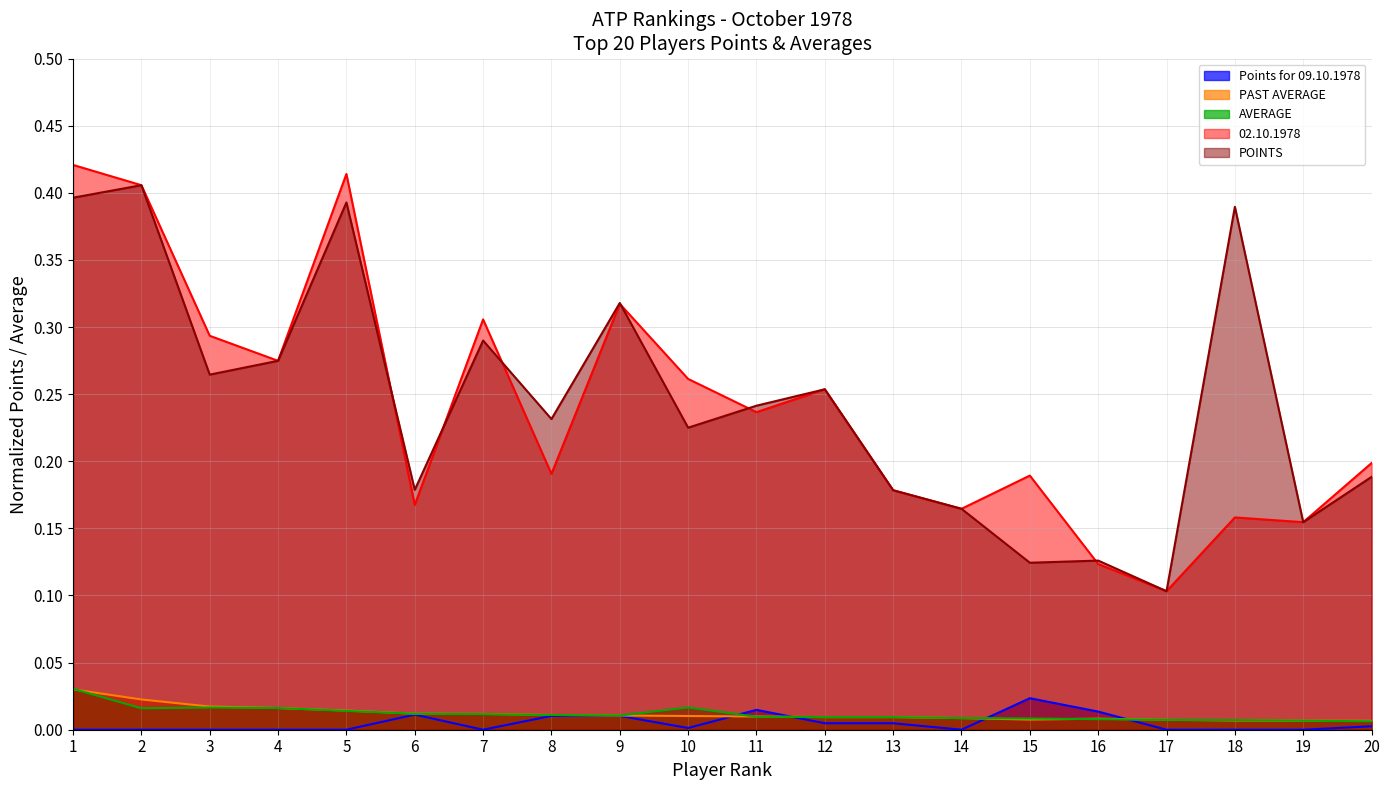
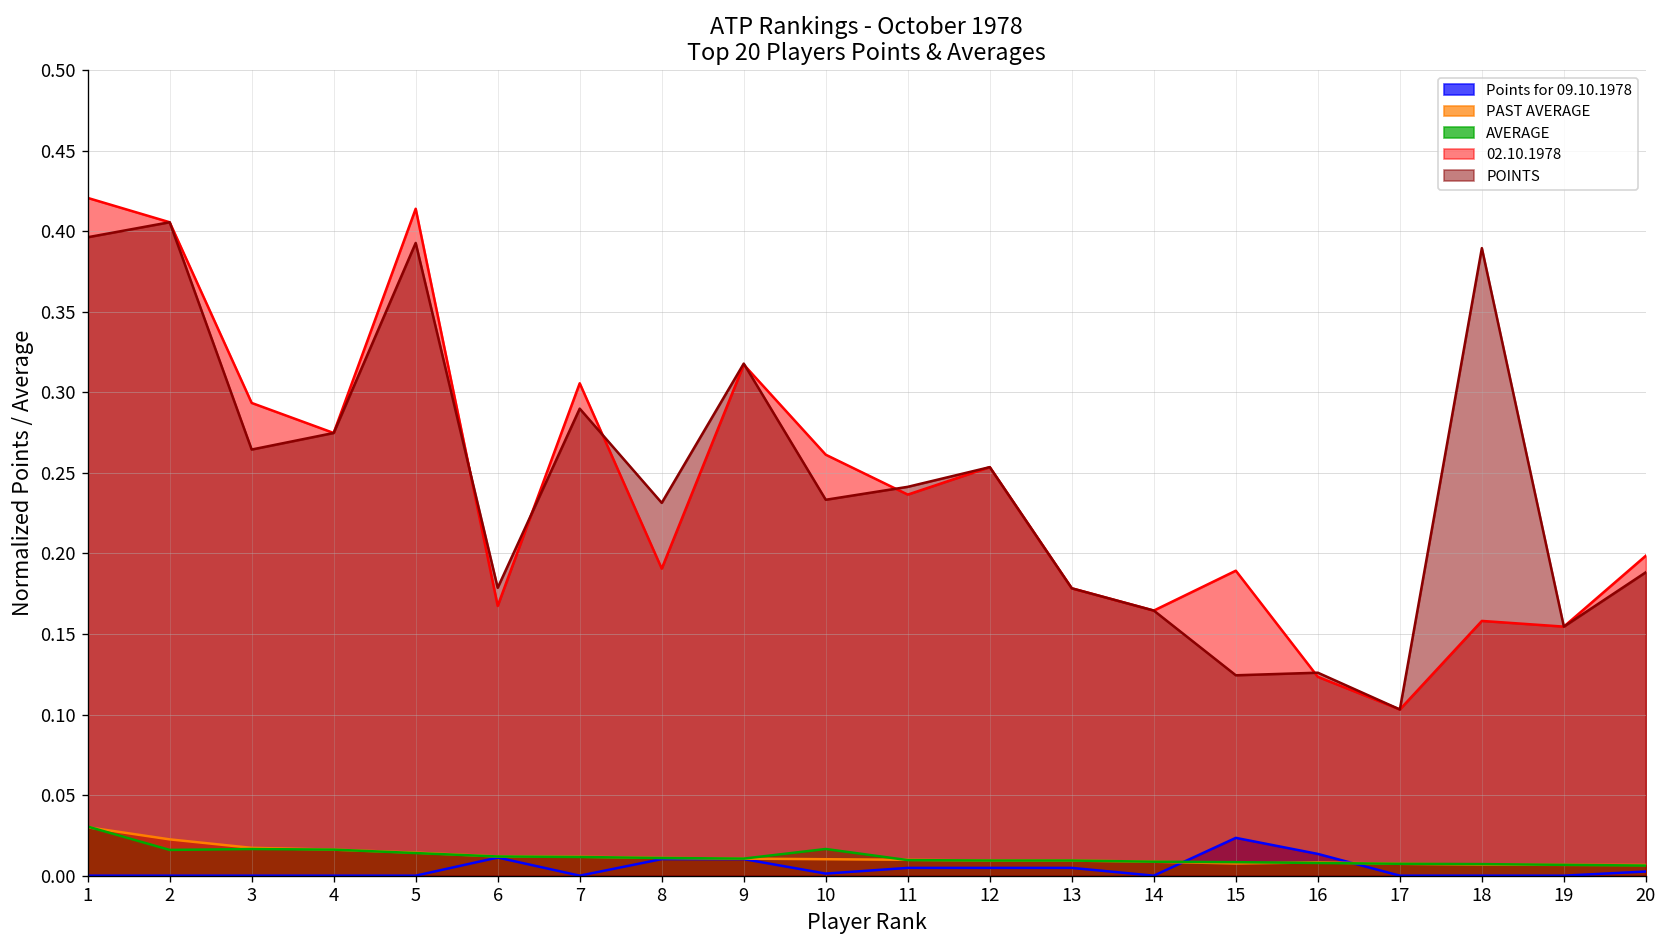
POINTS, 10: 0.225 -> 0.233
Points for 09.10.1978, 11: 0.015 -> 0.005
